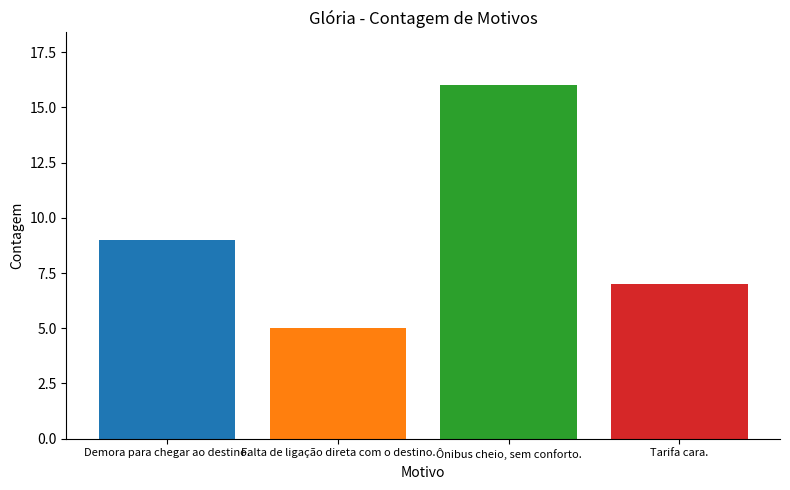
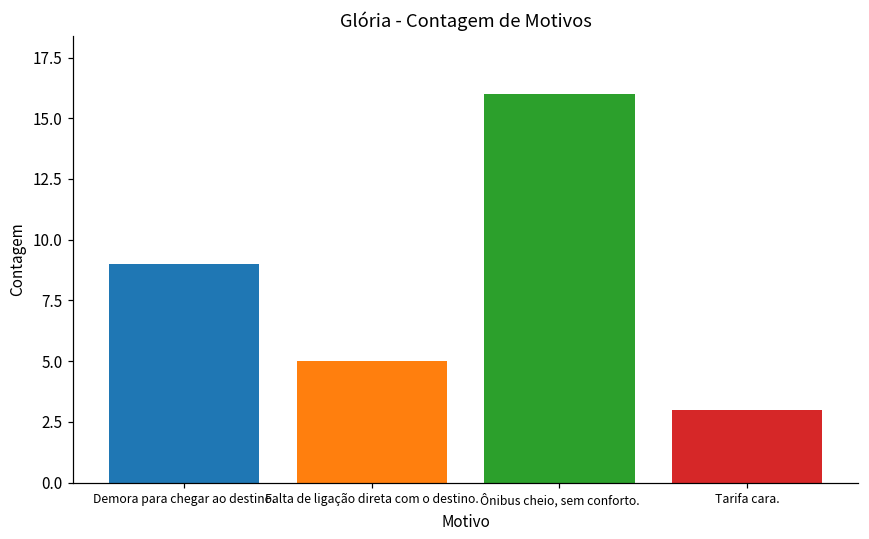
Tarifa cara.: 7 -> 3
